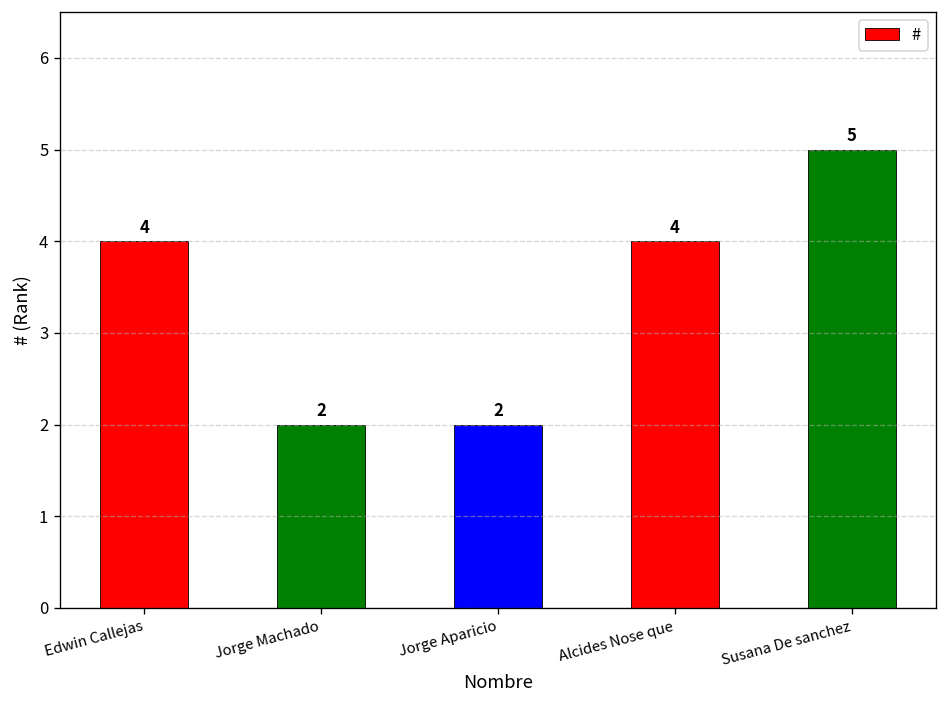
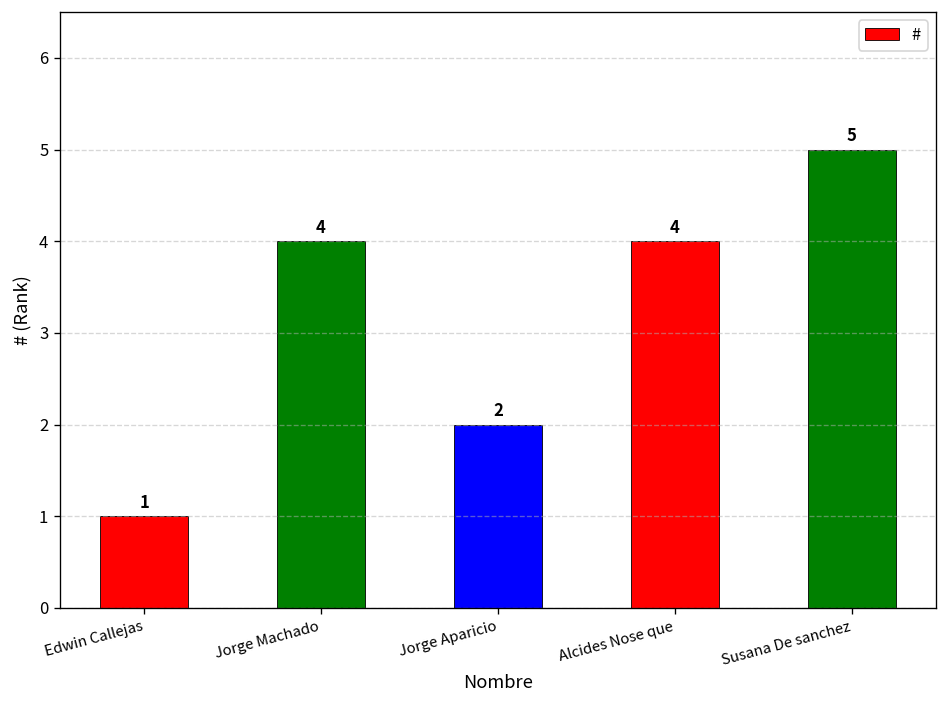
Edwin Callejas: 4 -> 1
Jorge Machado: 2 -> 4
